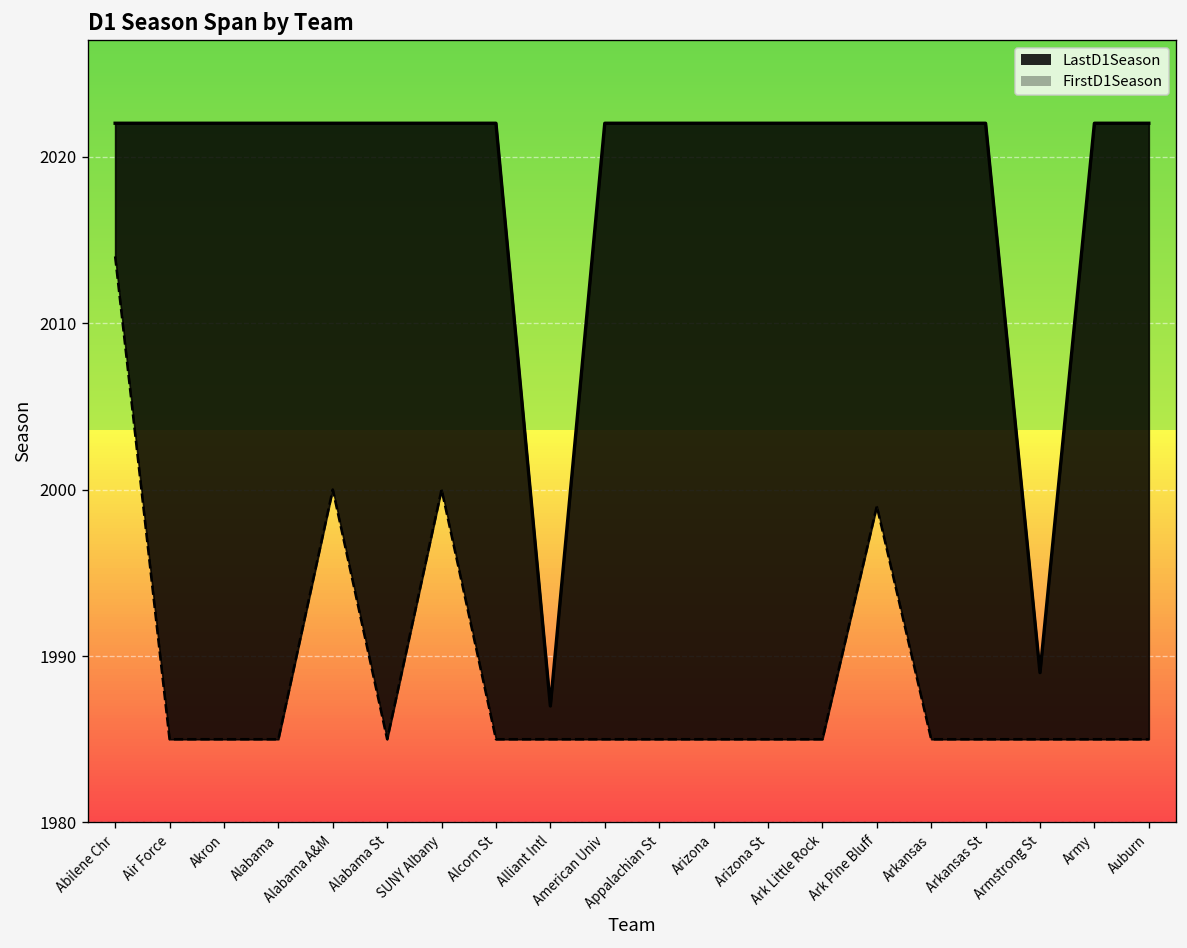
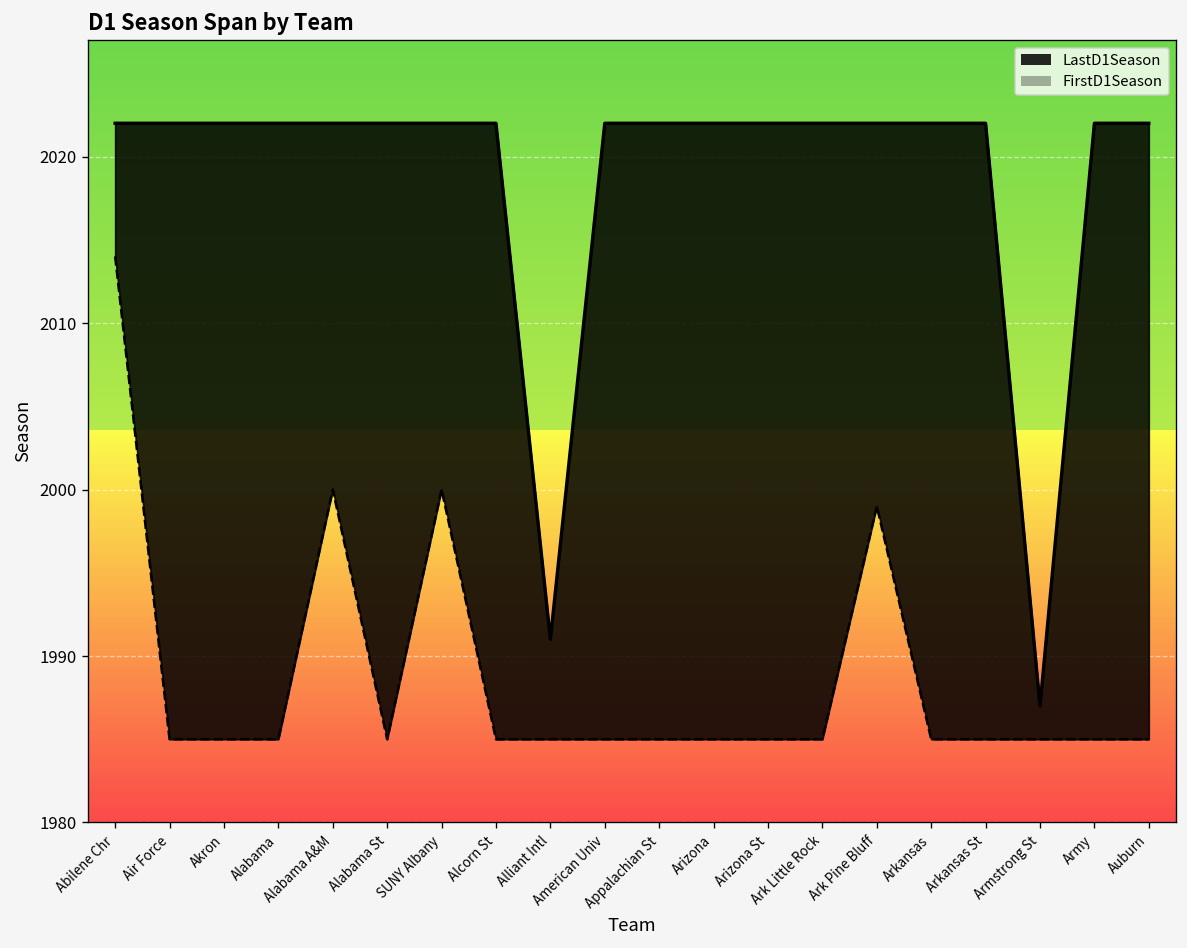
LastD1Season, Alliant Intl: 1987 -> 1991
LastD1Season, Armstrong St: 1989 -> 1987
